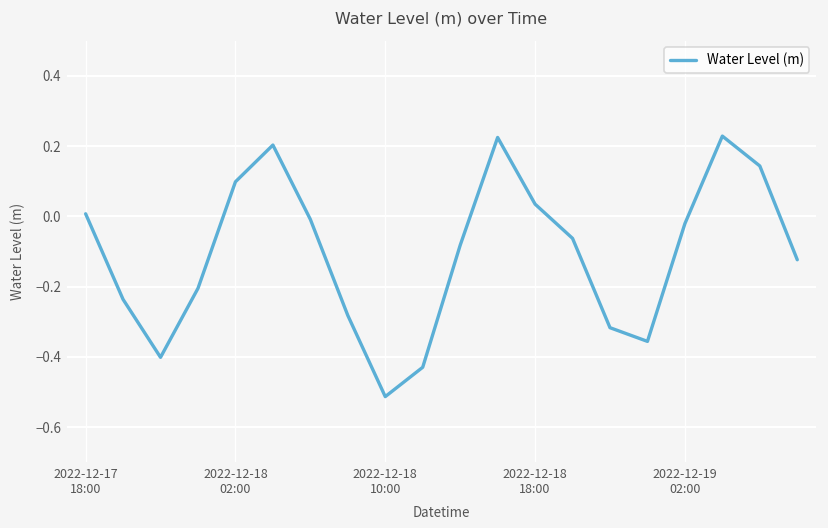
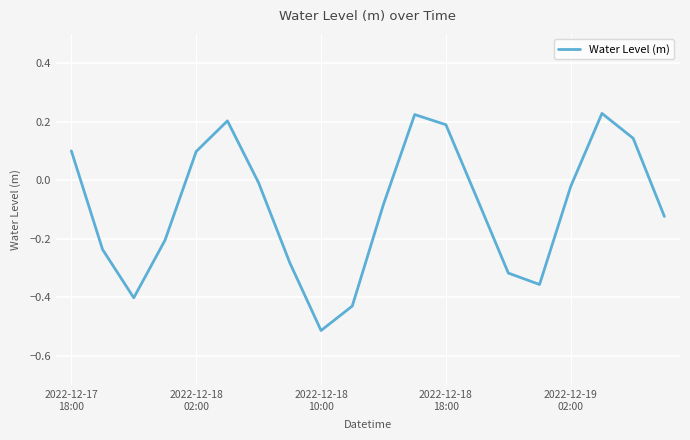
2022-12-17 18:00: 0.01 -> 0.10
2022-12-18 18:00: 0.03 -> 0.19
